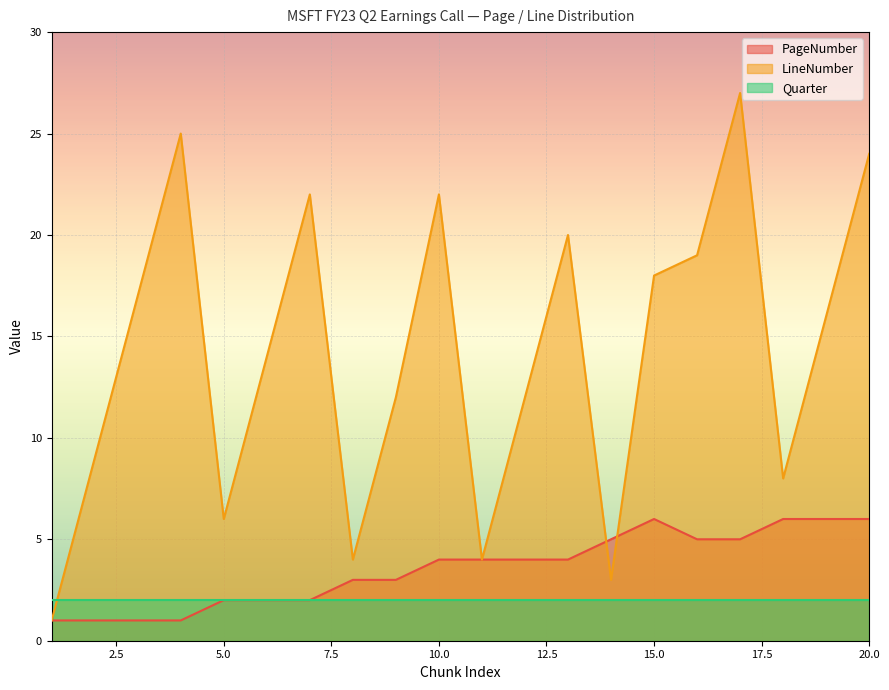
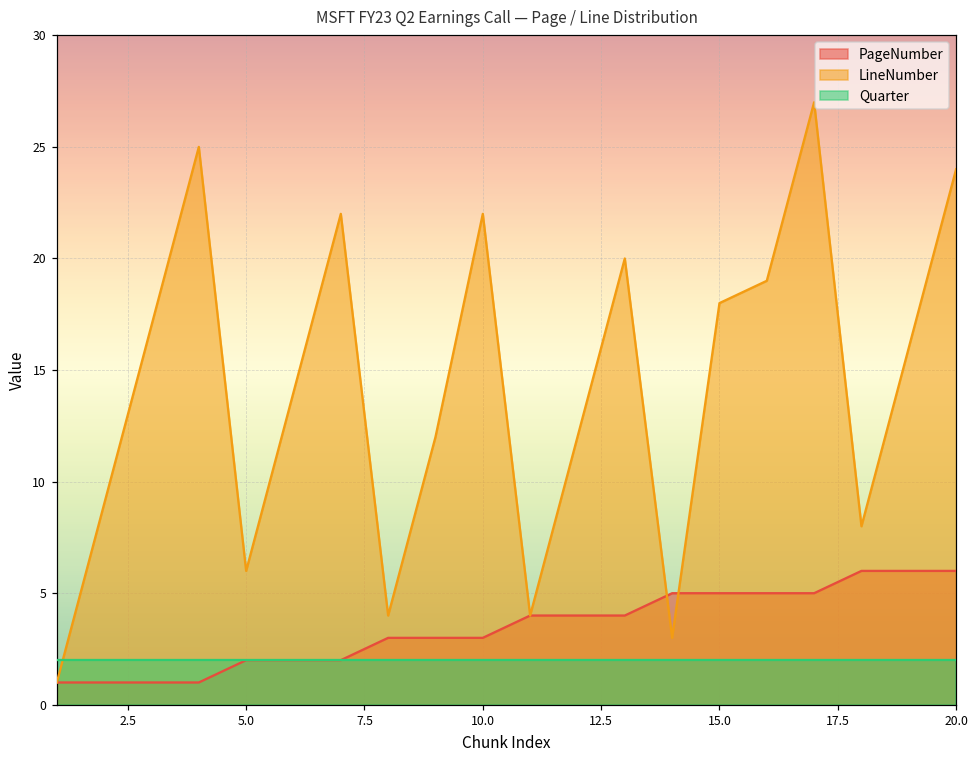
PageNumber, 10.0: 4 -> 3
PageNumber, 15.0: 6 -> 5
